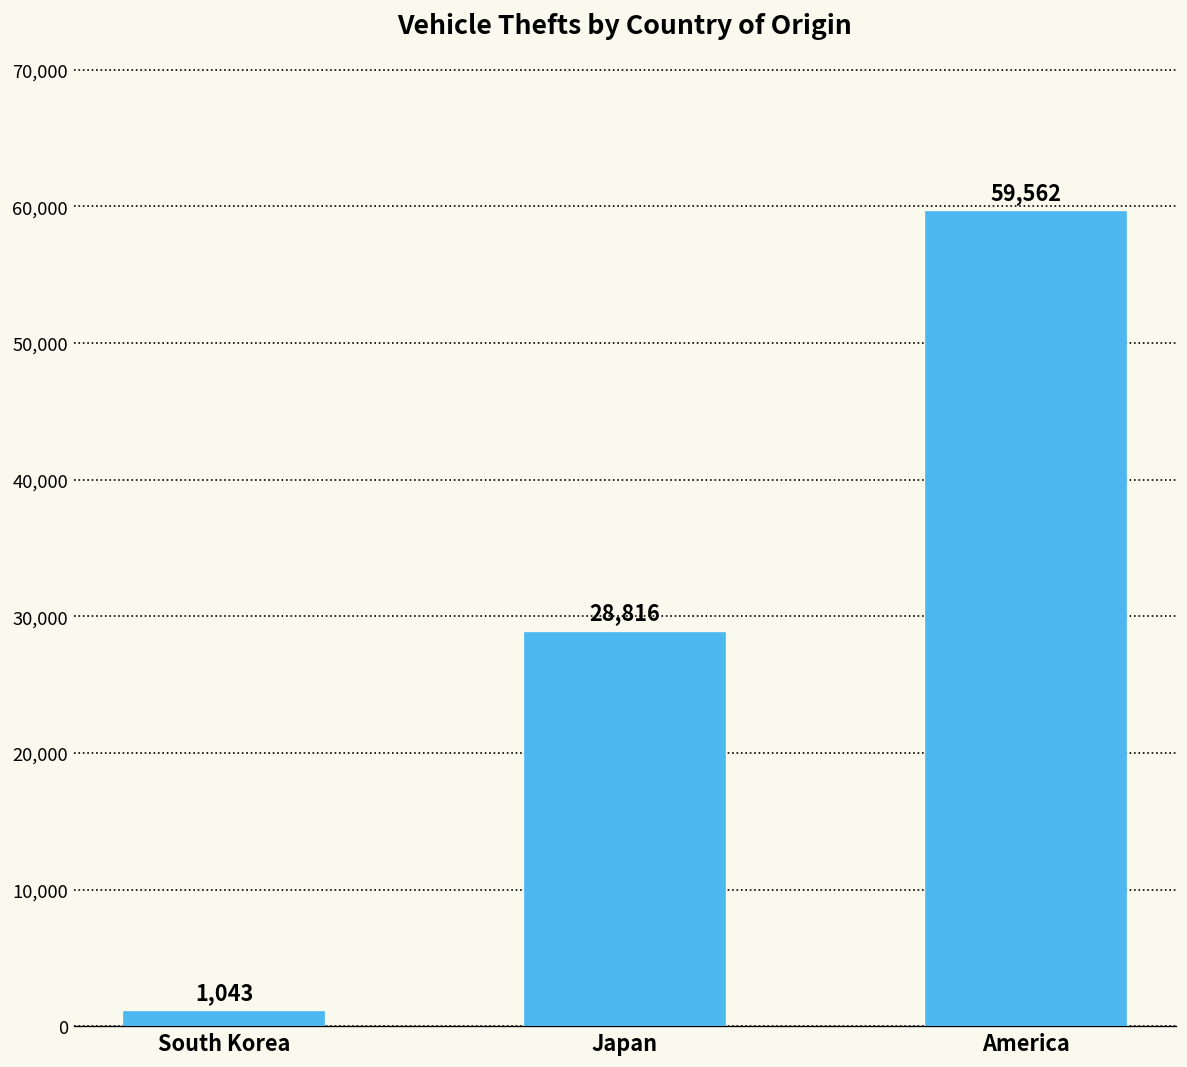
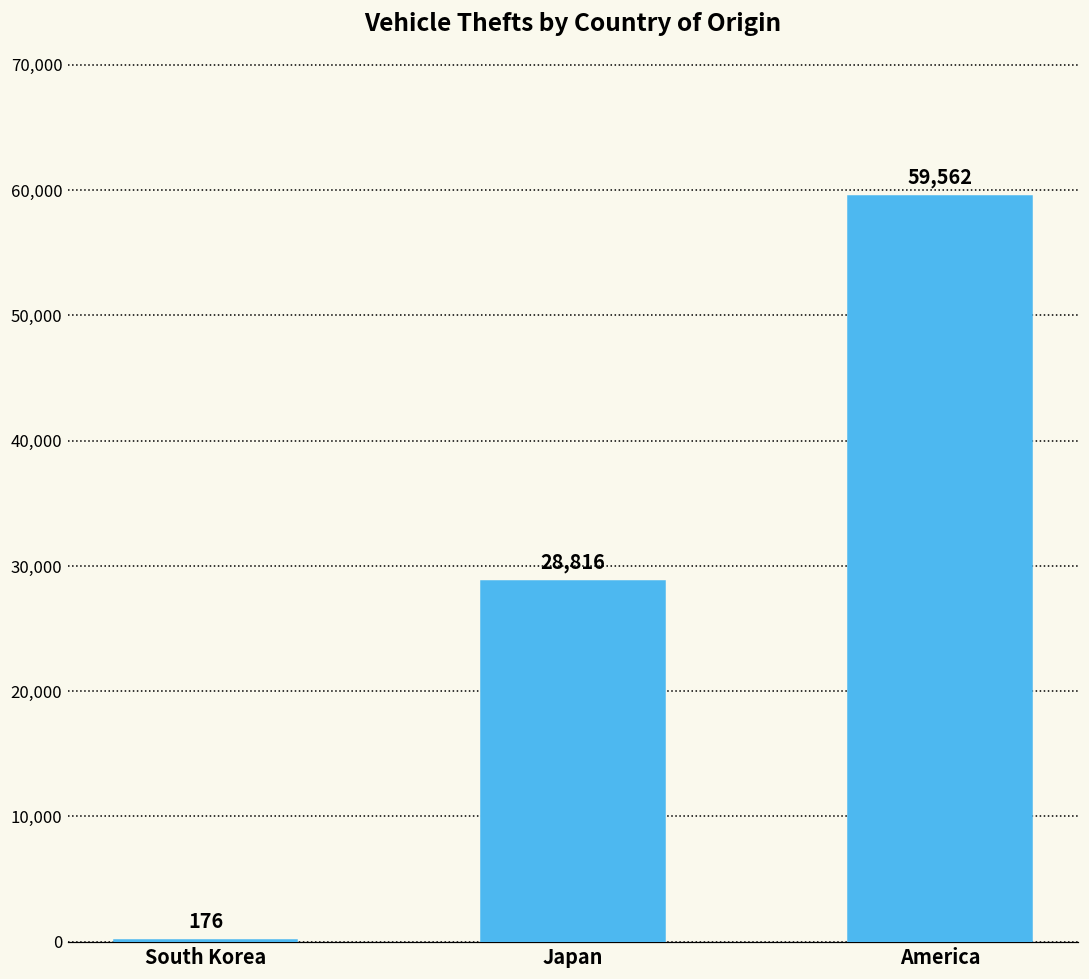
South Korea: 1,043 -> 176
